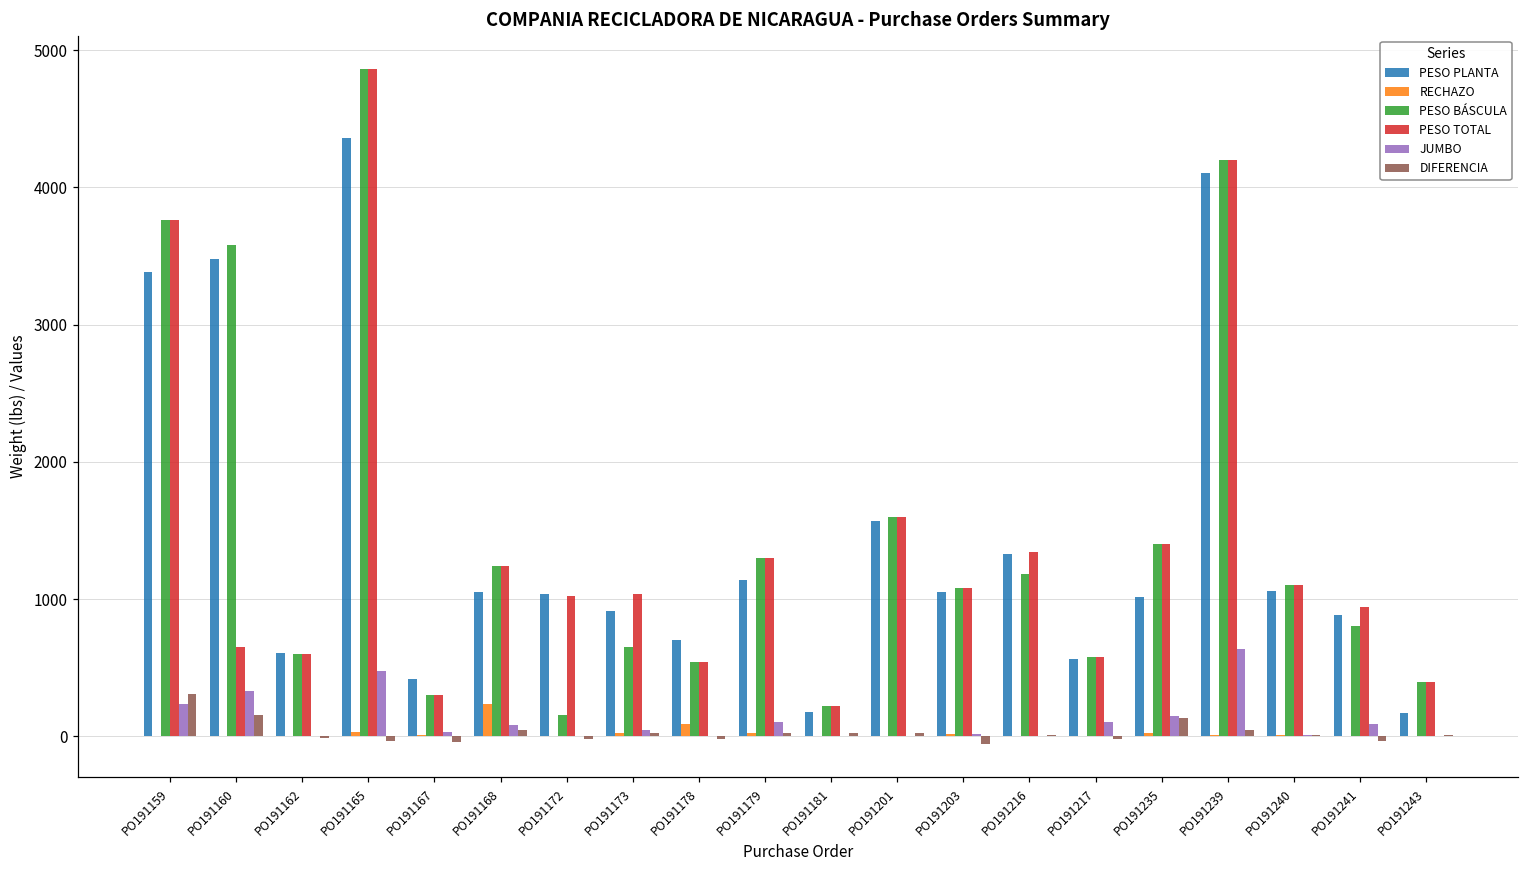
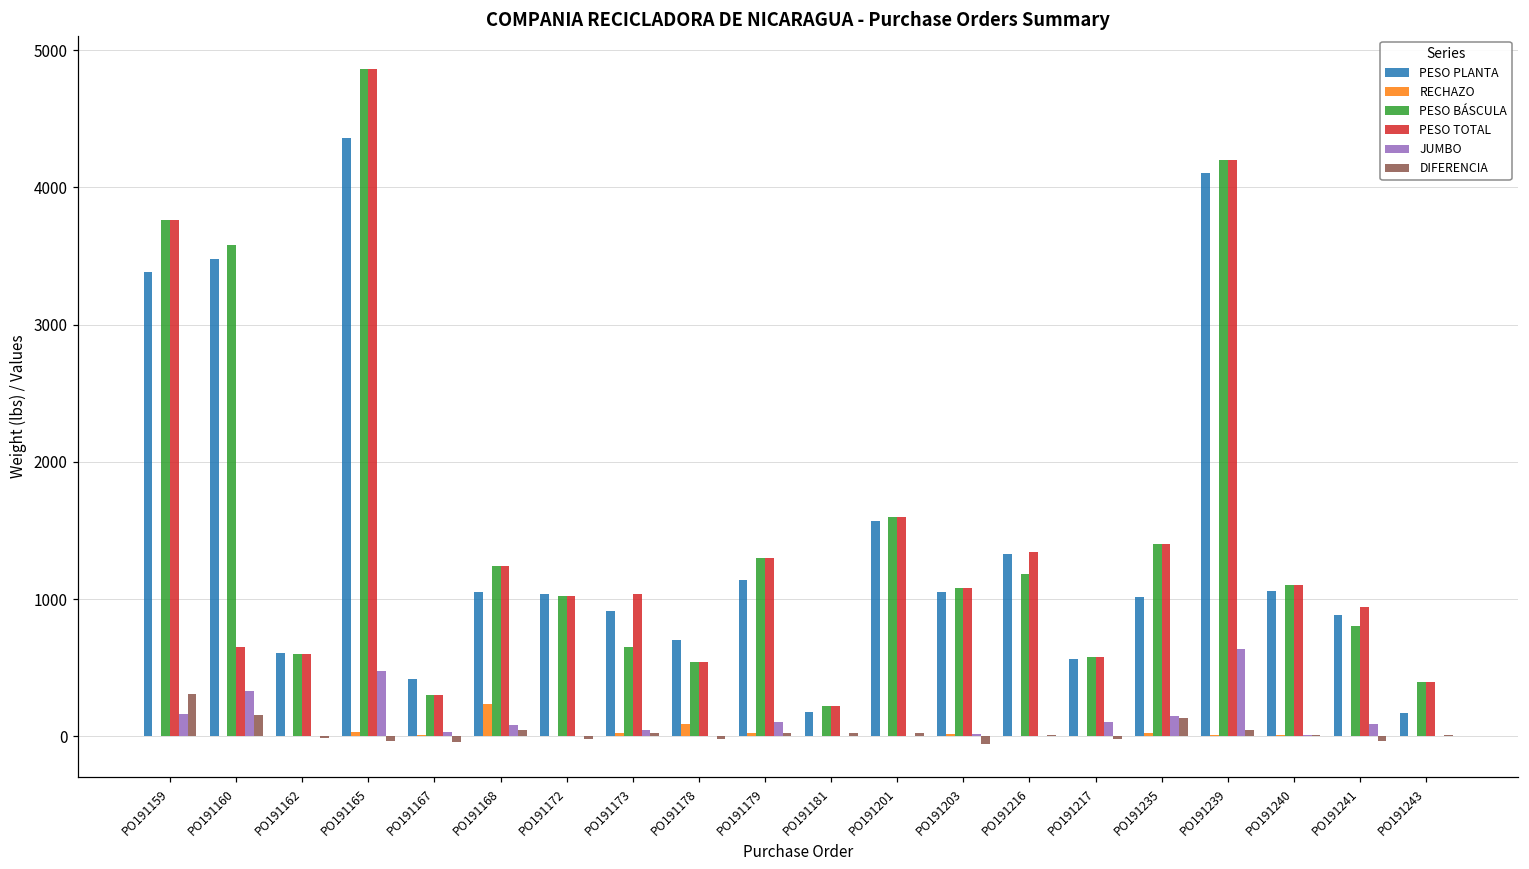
JUMBO, PO191159: 240 -> 160
PESO BÁSCULA, PO191172: 160 -> 1020
